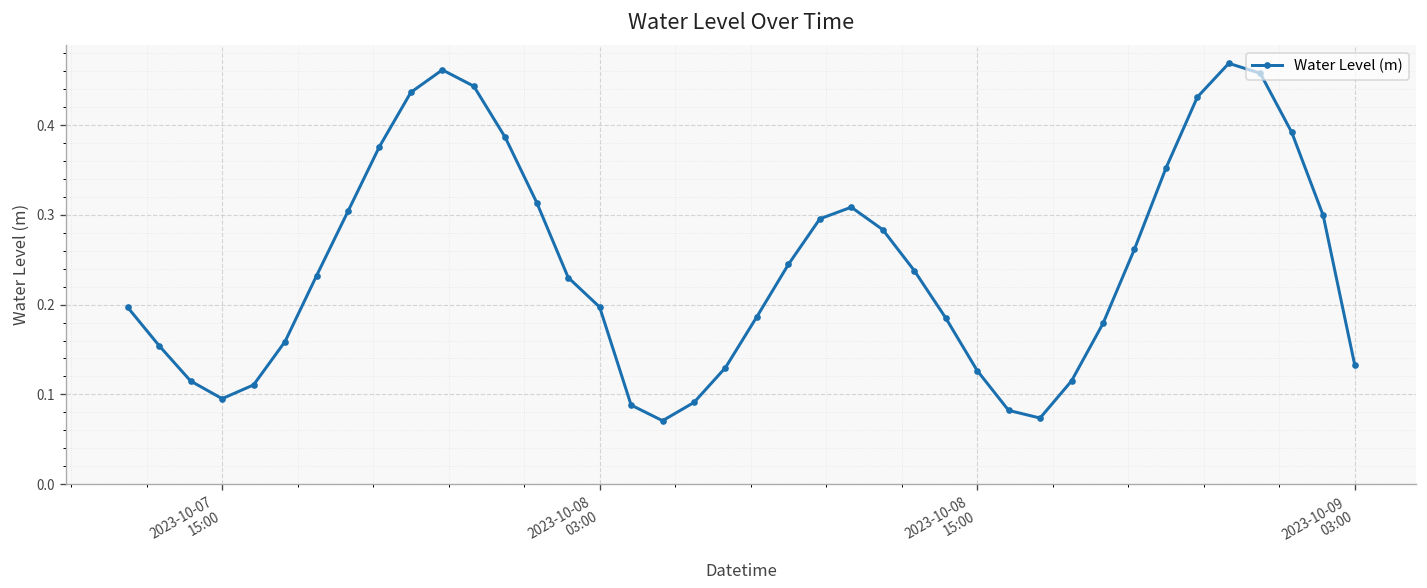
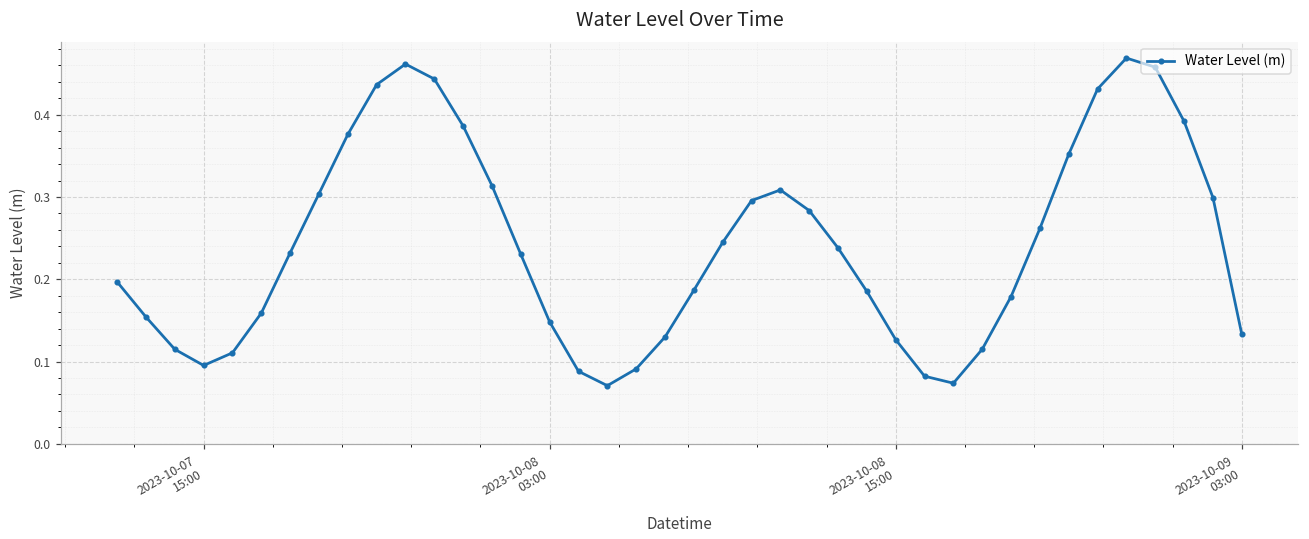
2023-10-08 03:00: 0.20 -> 0.15
